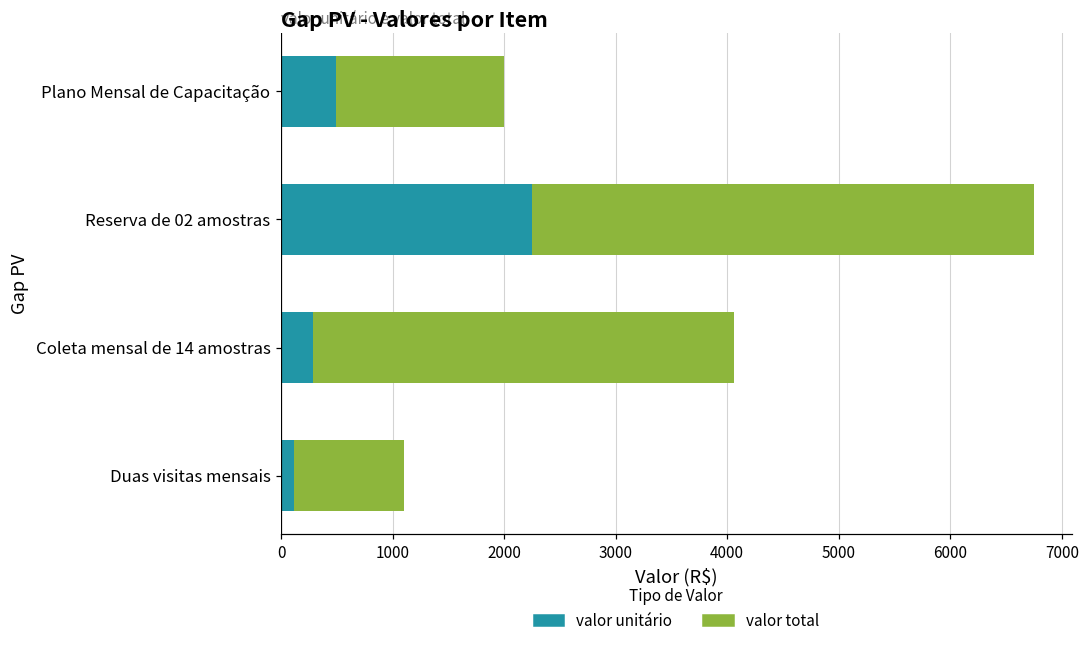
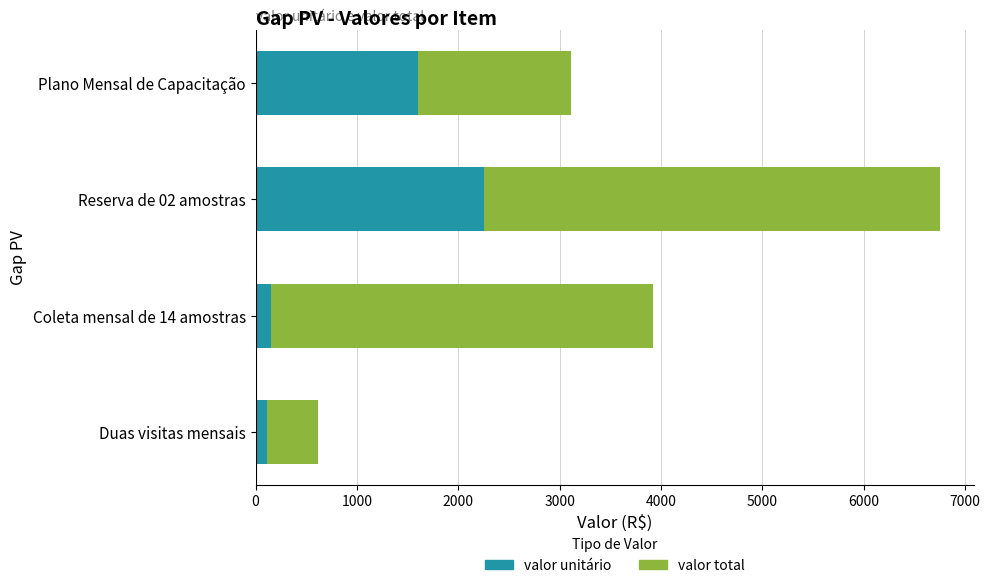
valor unitário, Plano Mensal de Capacitação: 490 -> 1610
valor unitário, Coleta mensal de 14 amostras: 290 -> 150
valor total, Duas visitas mensais: 980 -> 500
